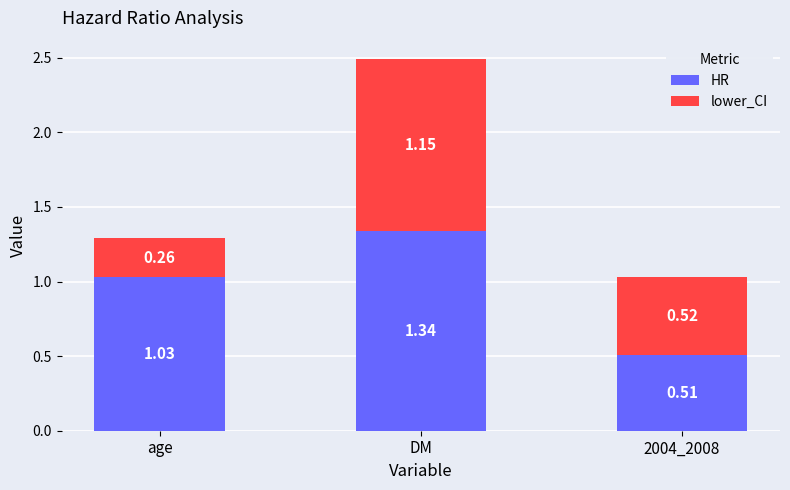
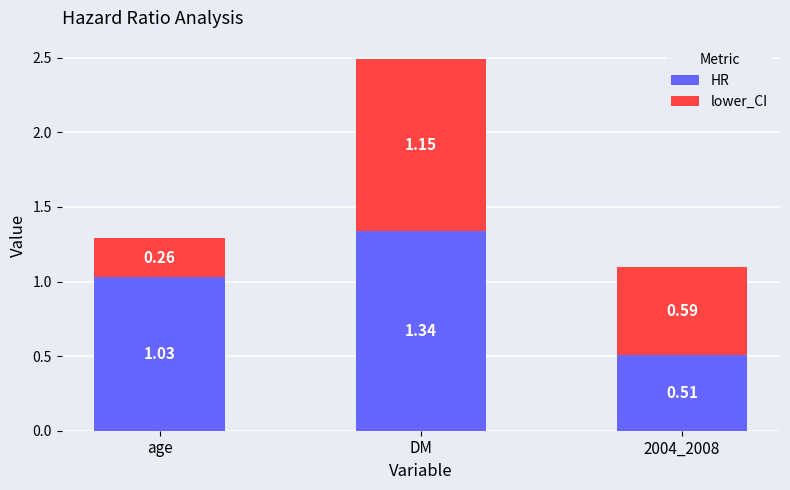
lower_CI, 2004_2008: 0.52 -> 0.59
